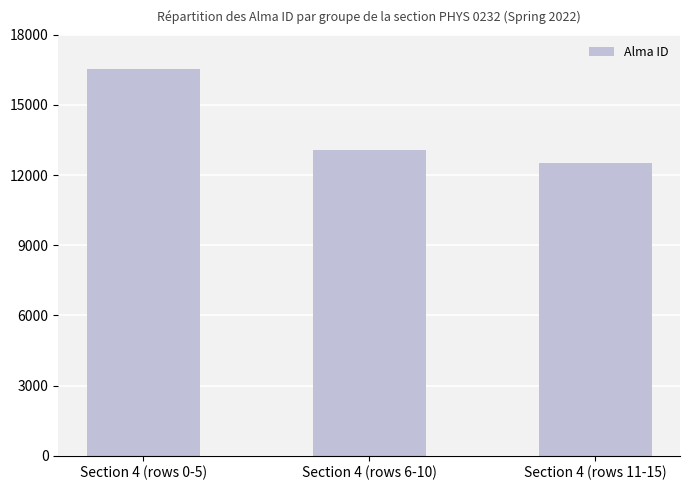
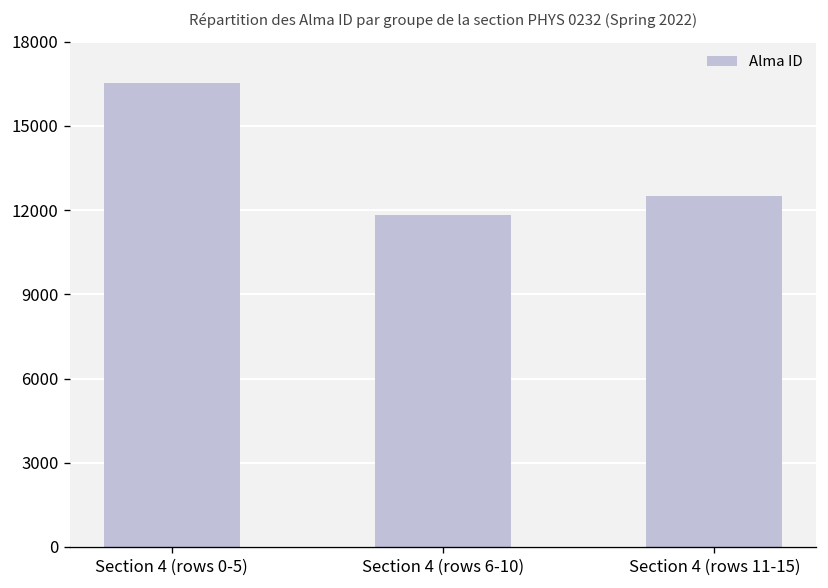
Section 4 (rows 6-10): 13100 -> 11800
